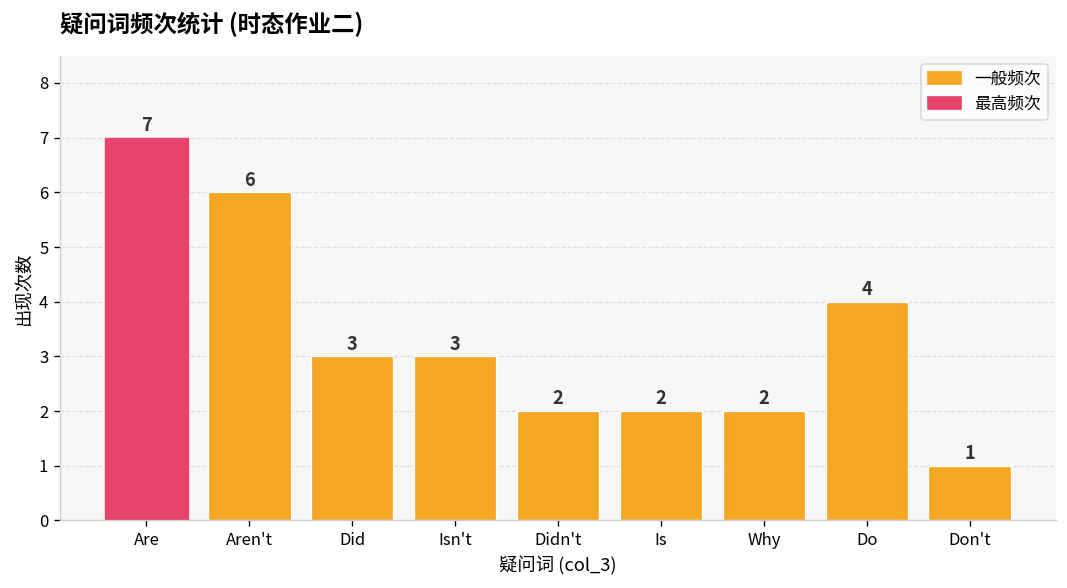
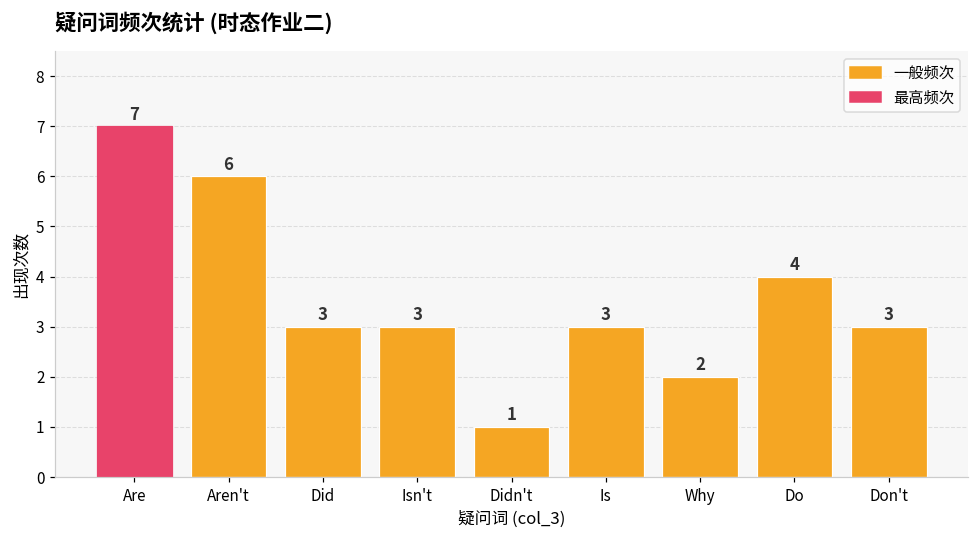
Didn't: 2 -> 1
Is: 2 -> 3
Don't: 1 -> 3
